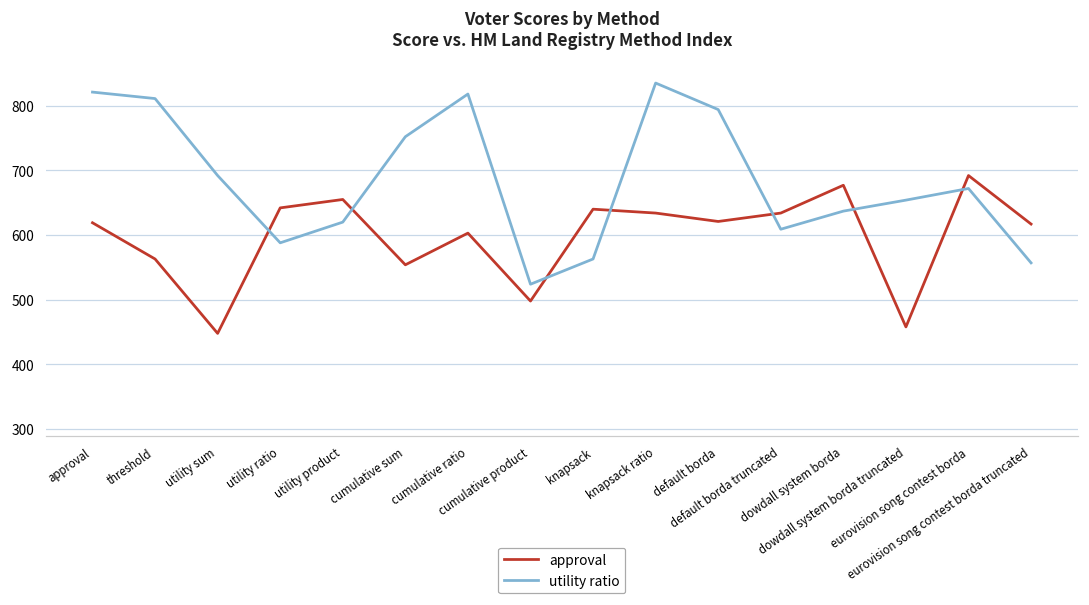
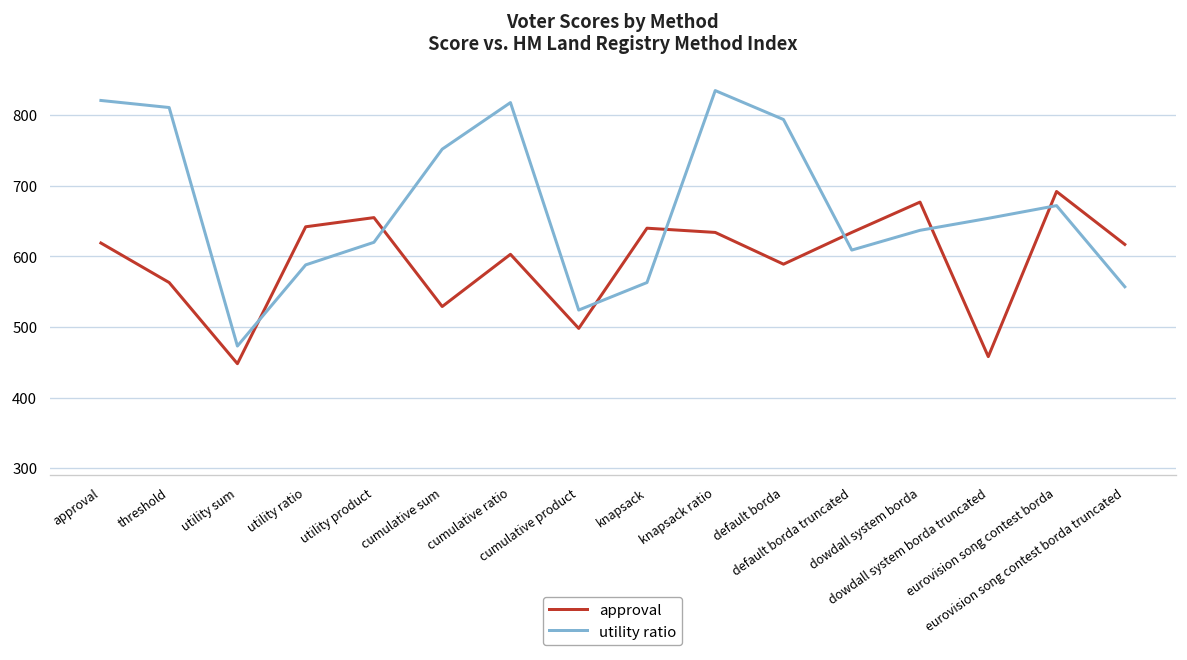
utility ratio, utility sum: 690 -> 470
approval, cumulative sum: 550 -> 530
approval, default borda: 620 -> 590
